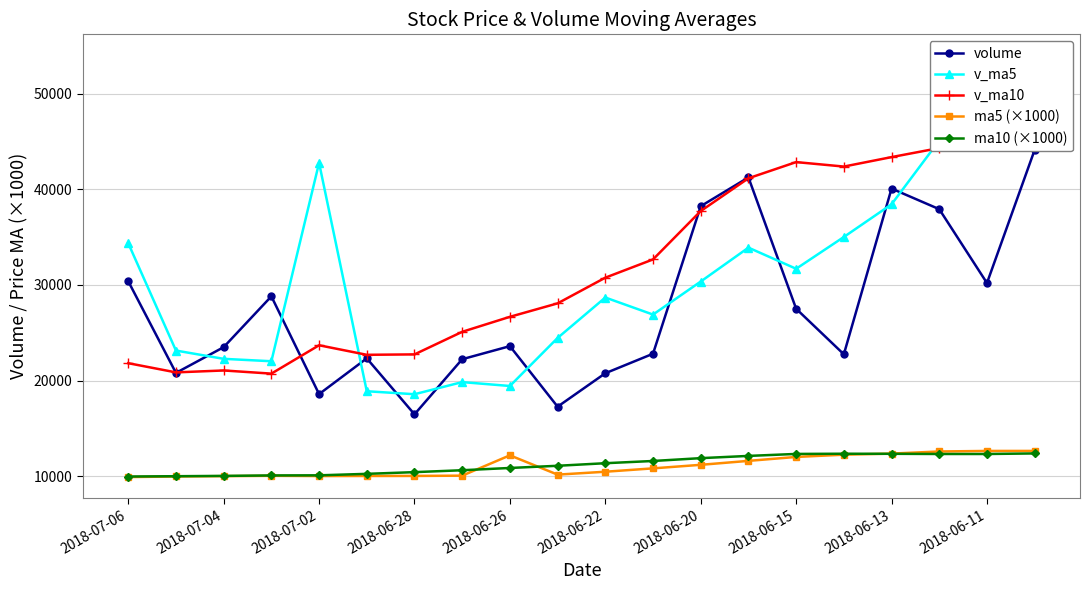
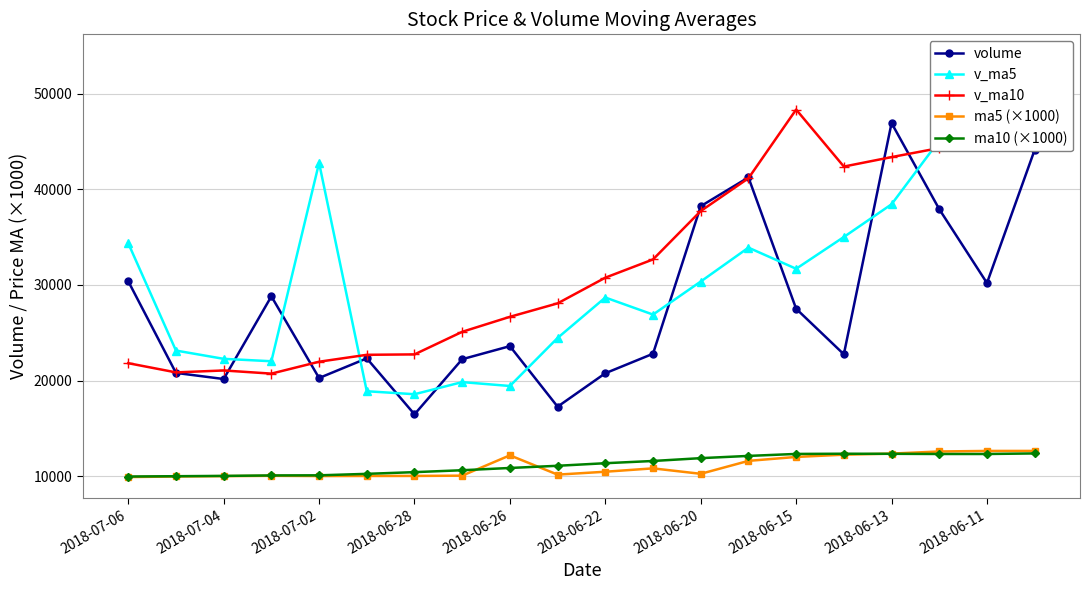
volume, 2018-07-04: 23000 -> 20000
volume, 2018-07-02: 19000 -> 20000
v_ma10, 2018-07-02: 24000 -> 22000
ma5 (×1000), 2018-06-20: 11000 -> 10000
v_ma10, 2018-06-15: 43000 -> 48000
volume, 2018-06-13: 40000 -> 47000
